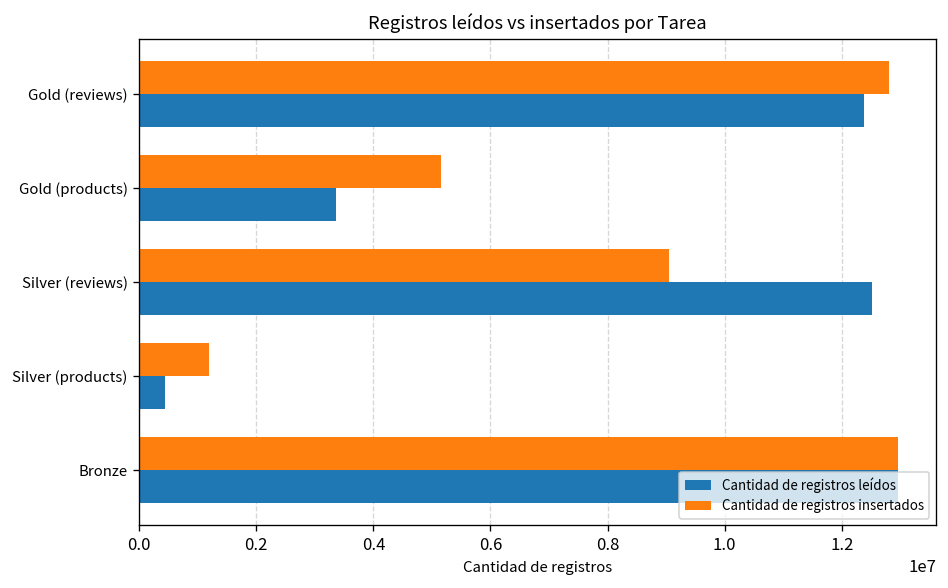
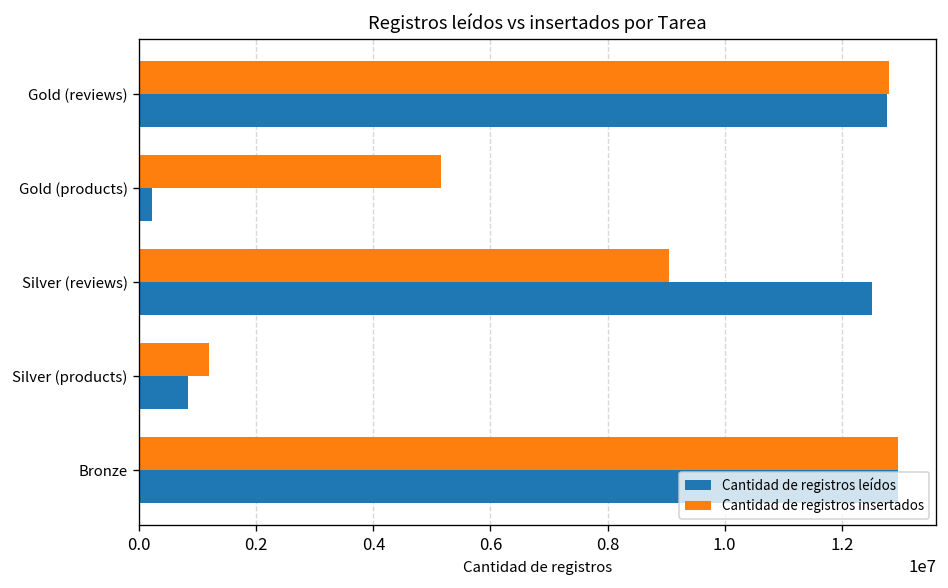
Cantidad de registros leídos, Gold (reviews): 12400000 -> 12800000
Cantidad de registros leídos, Gold (products): 3400000 -> 200000
Cantidad de registros leídos, Silver (products): 400000 -> 800000
